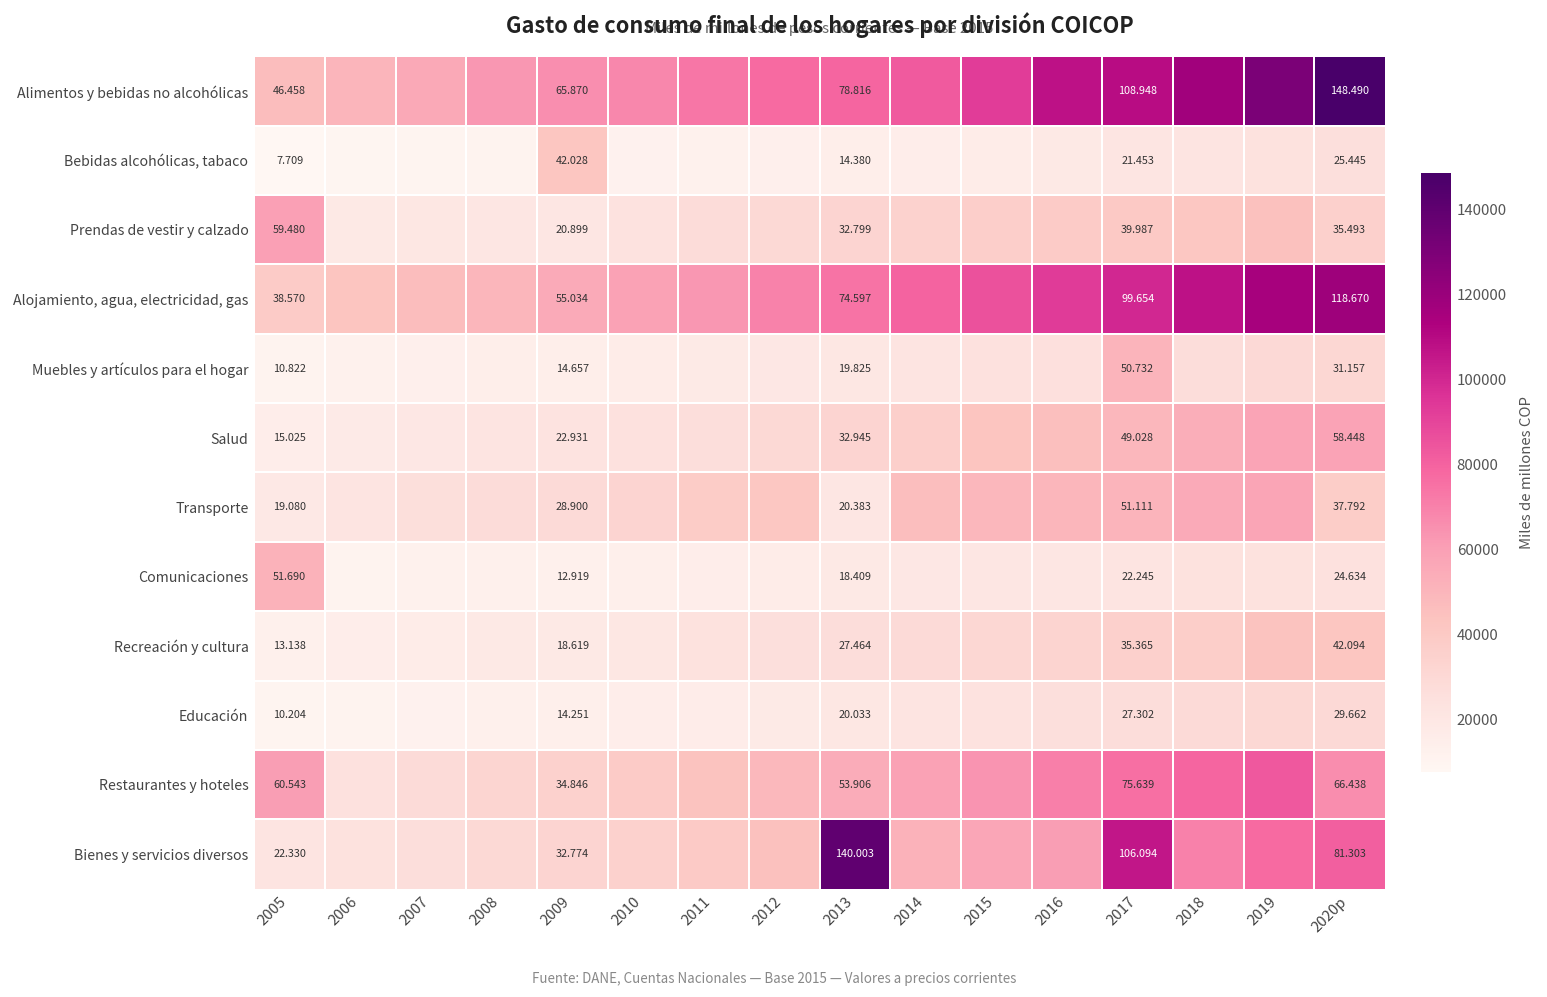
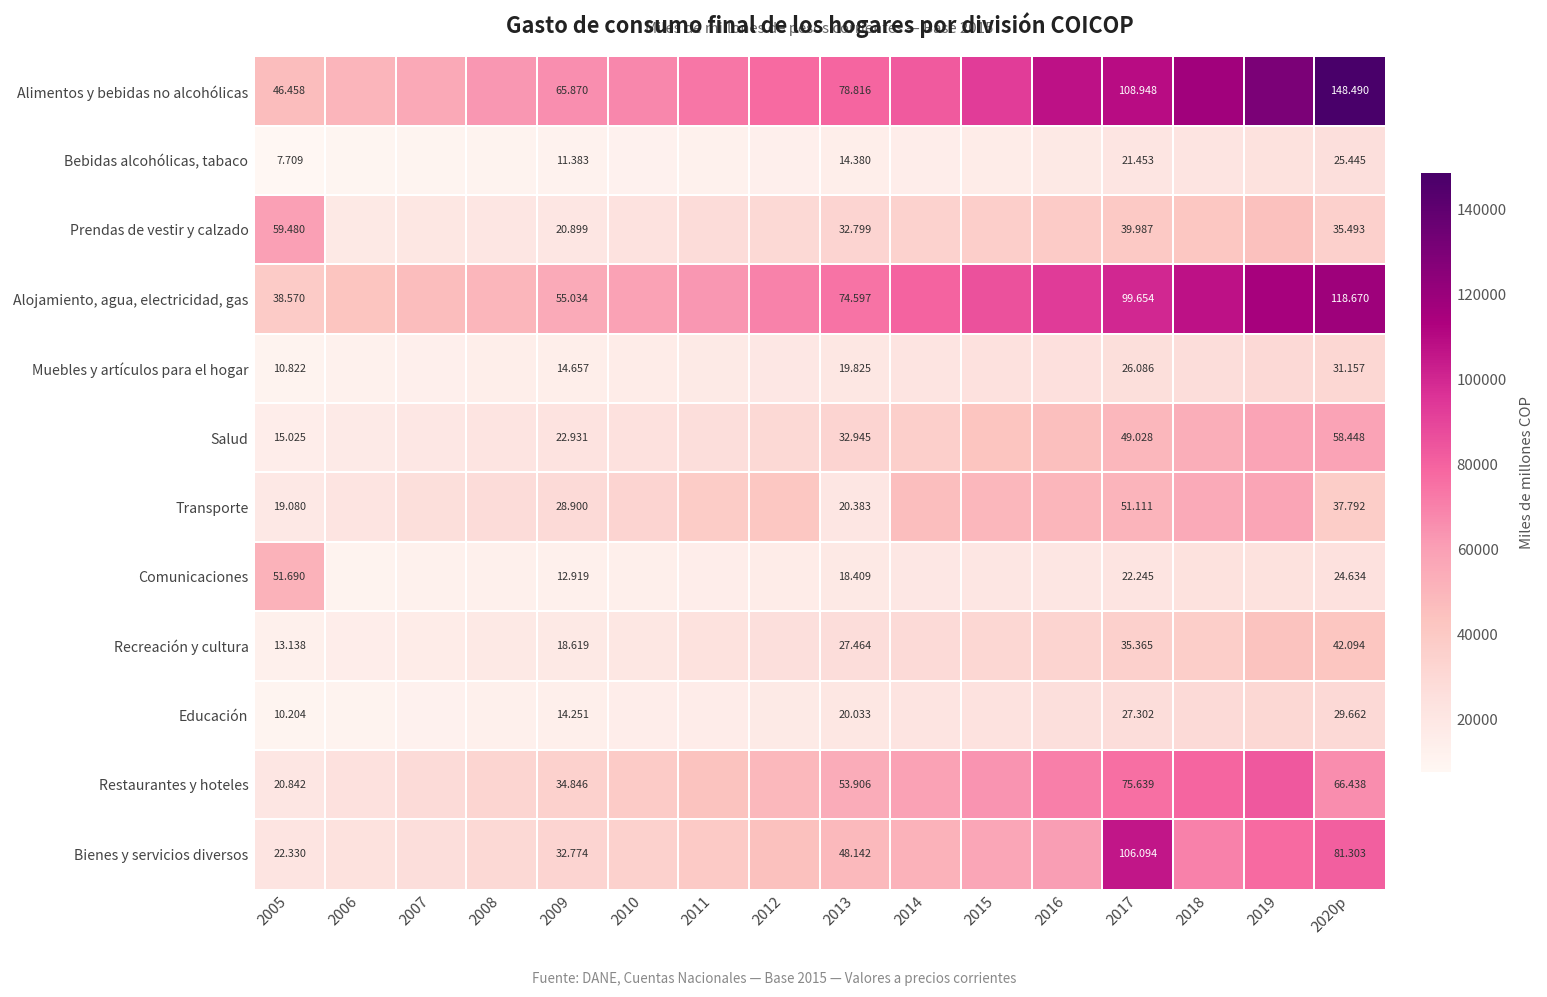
Bebidas alcohólicas, tabaco, 2009: 42.028 -> 11.383
Muebles y artículos para el hogar, 2017: 50.732 -> 26.086
Restaurantes y hoteles, 2005: 60.543 -> 20.842
Bienes y servicios diversos, 2013: 140.003 -> 48.142
